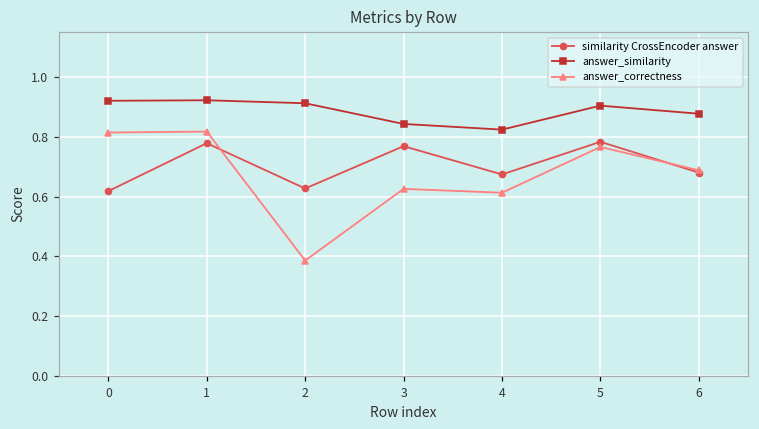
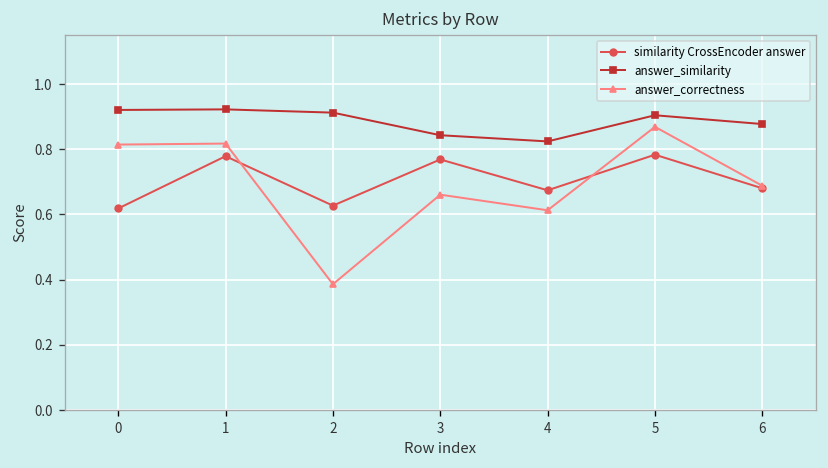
answer_correctness, 3: 0.63 -> 0.66
answer_correctness, 5: 0.77 -> 0.87
